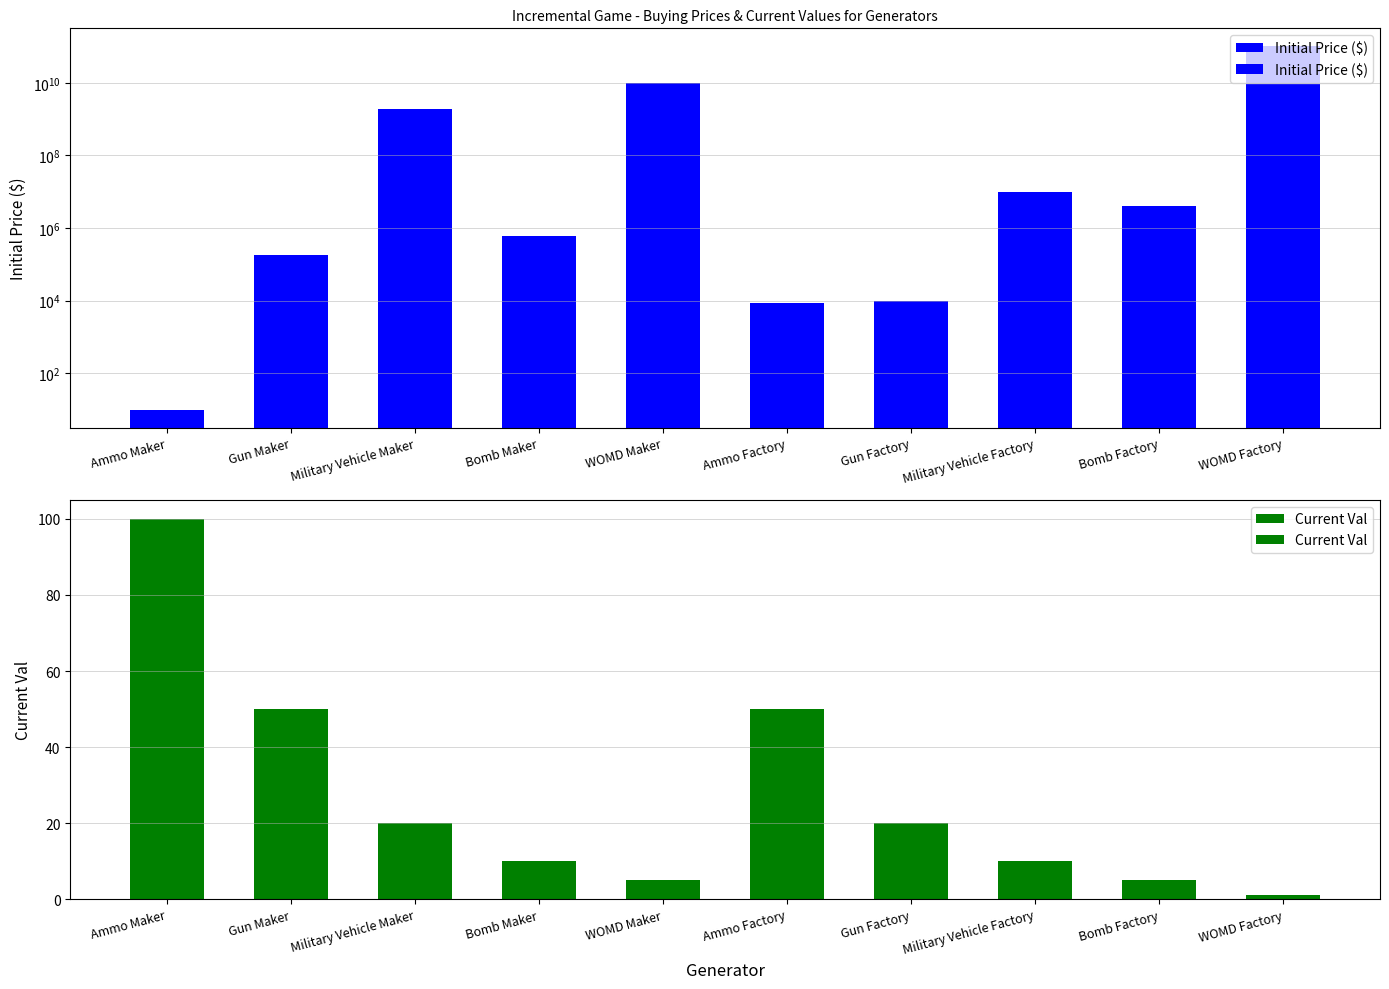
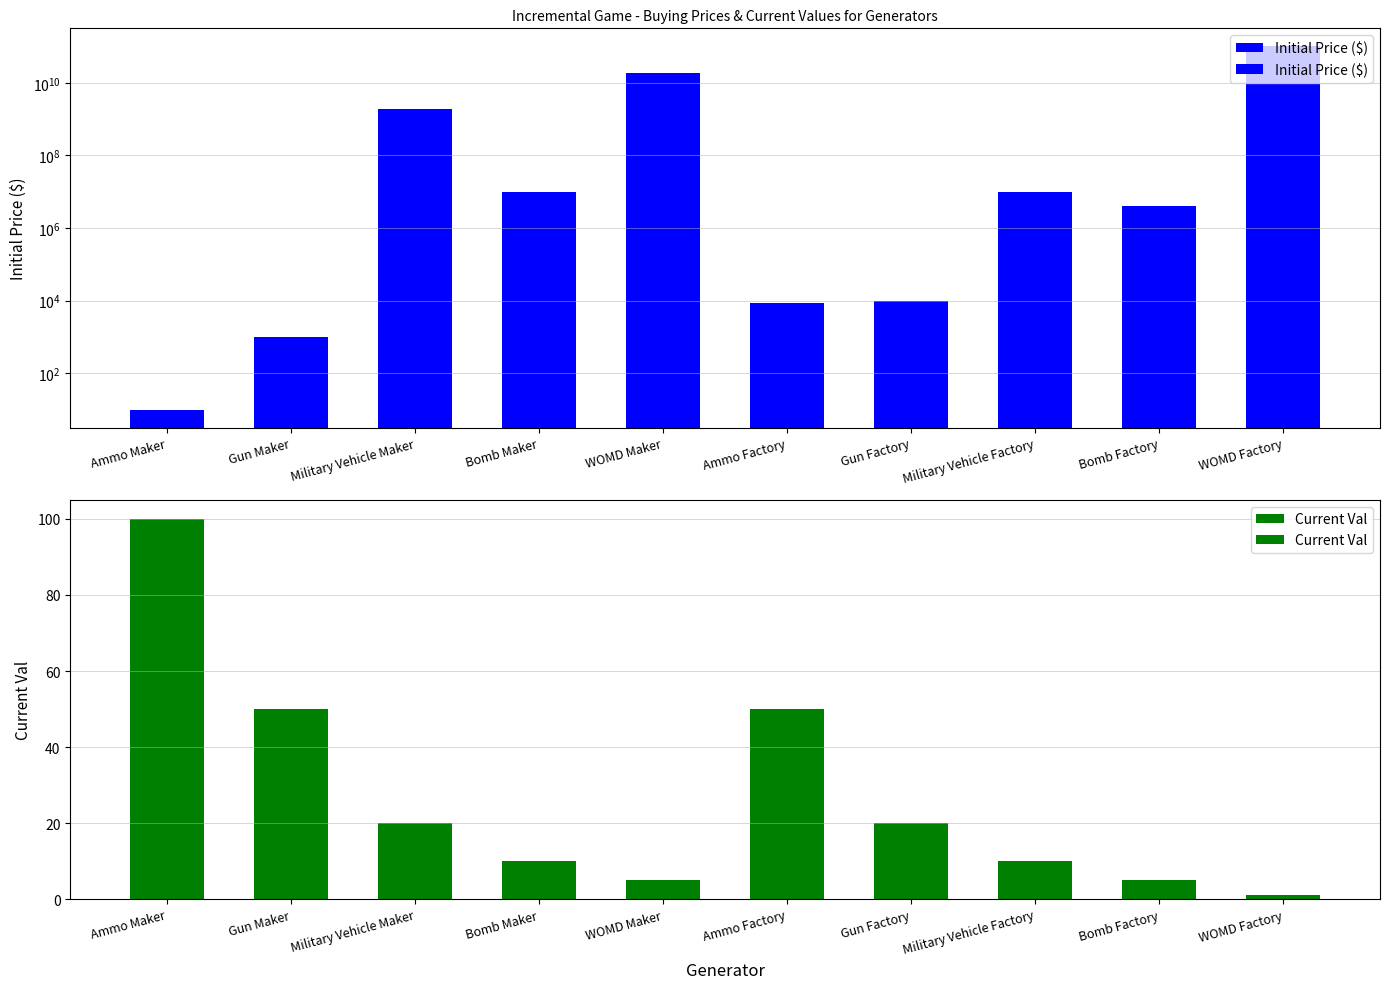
Incremental Game - Buying Prices & Current Values for Generators, Gun Maker: 200000 -> 1000
Incremental Game - Buying Prices & Current Values for Generators, Bomb Maker: 600000 -> 10000000
Incremental Game - Buying Prices & Current Values for Generators, WOMD Maker: 10000000000 -> 20000000000
